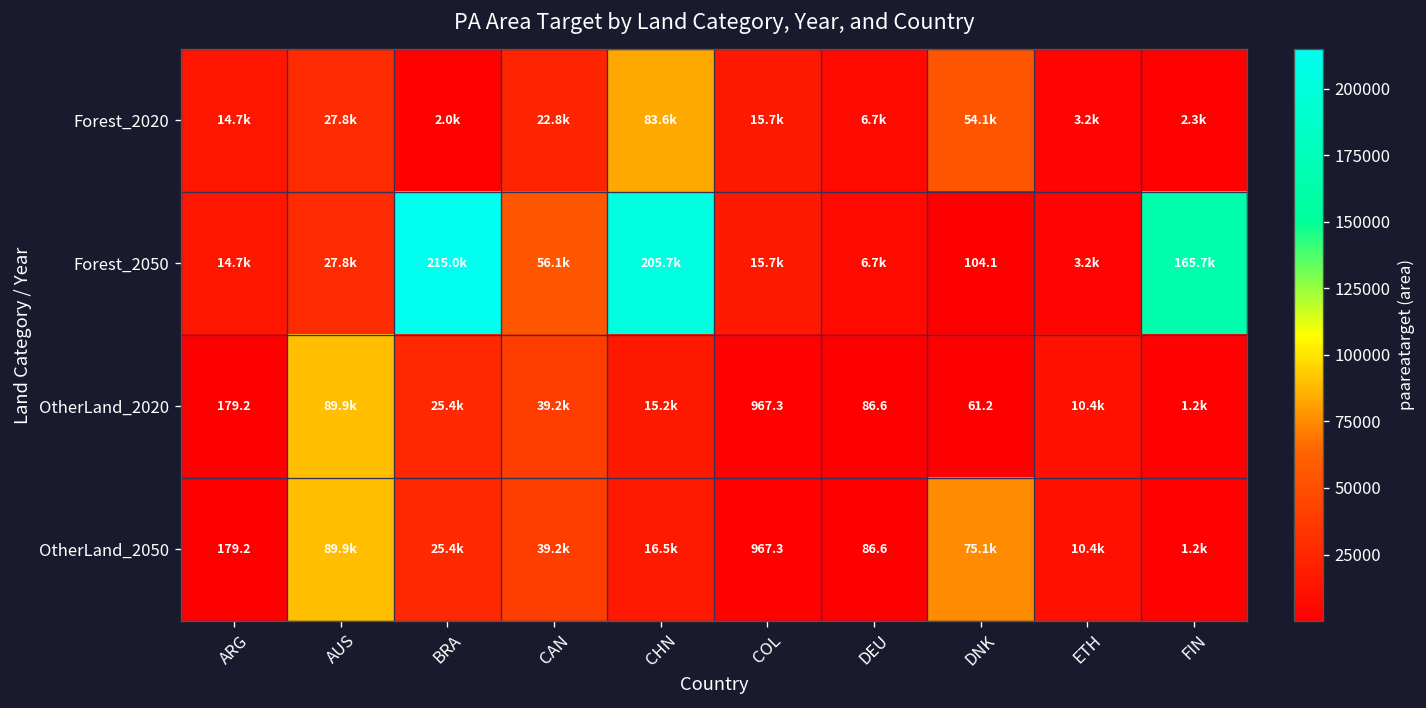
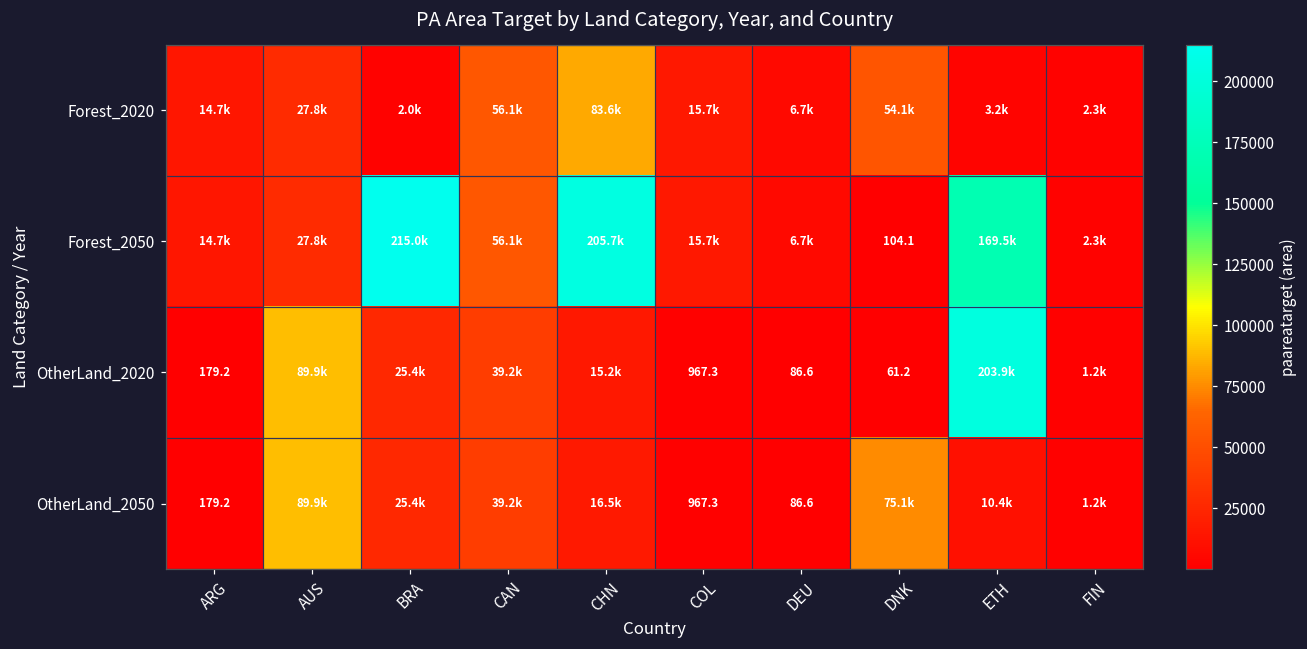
Forest_2020, CAN: 22.8k -> 56.1k
Forest_2050, ETH: 3.2k -> 169.5k
Forest_2050, FIN: 165.7k -> 2.3k
OtherLand_2020, ETH: 10.4k -> 203.9k
